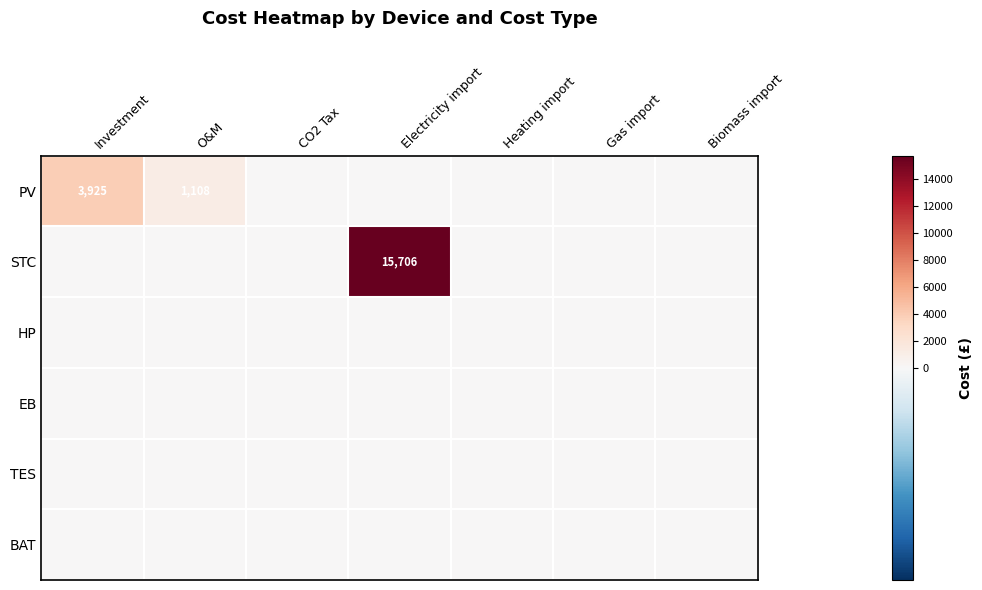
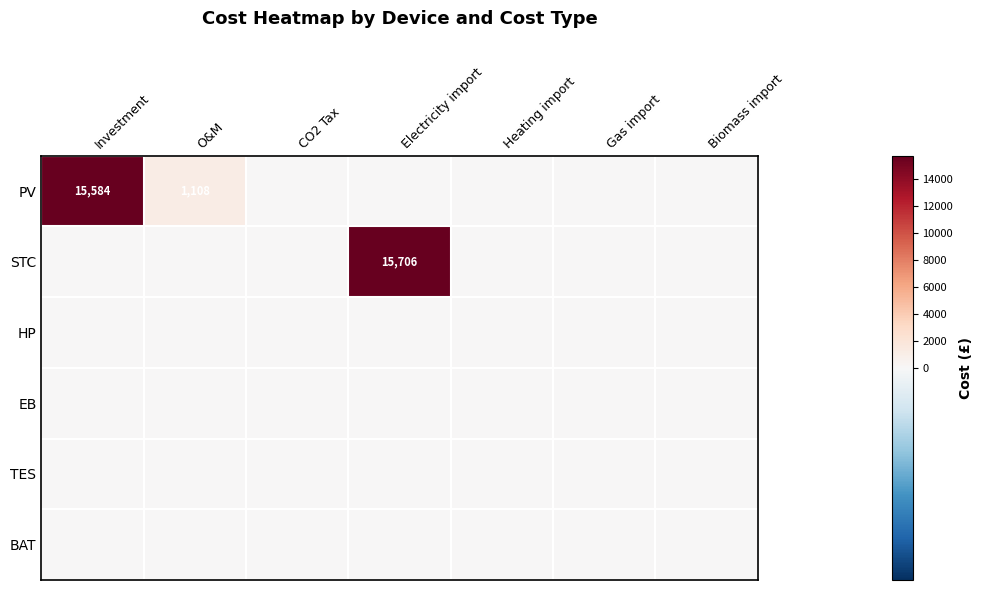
PV, Investment: 3,925 -> 15,584
